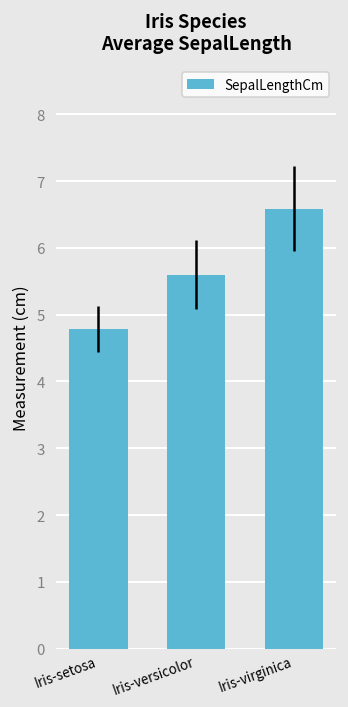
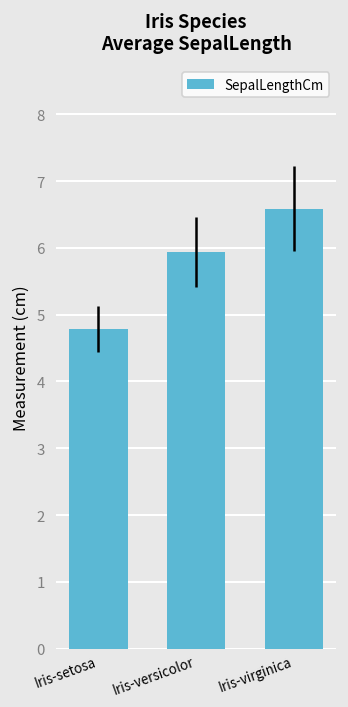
Iris-versicolor: 5.6 -> 5.9
